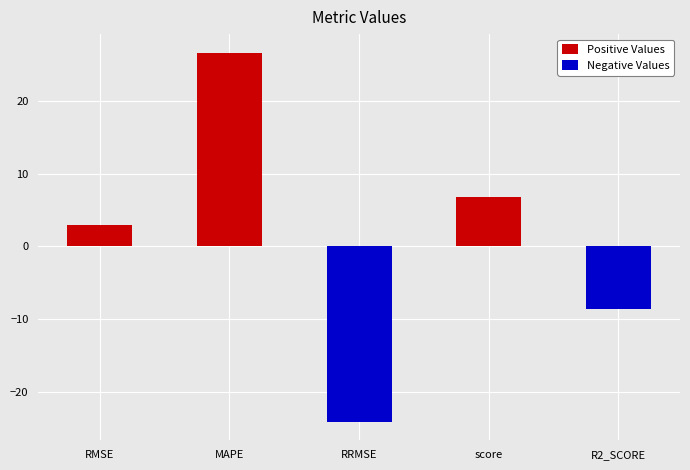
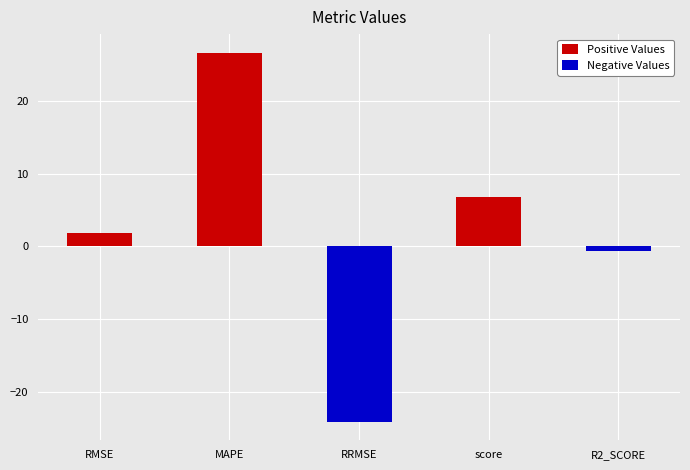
Positive Values, RMSE: 3 -> 2
Negative Values, R2_SCORE: -9 -> -1
